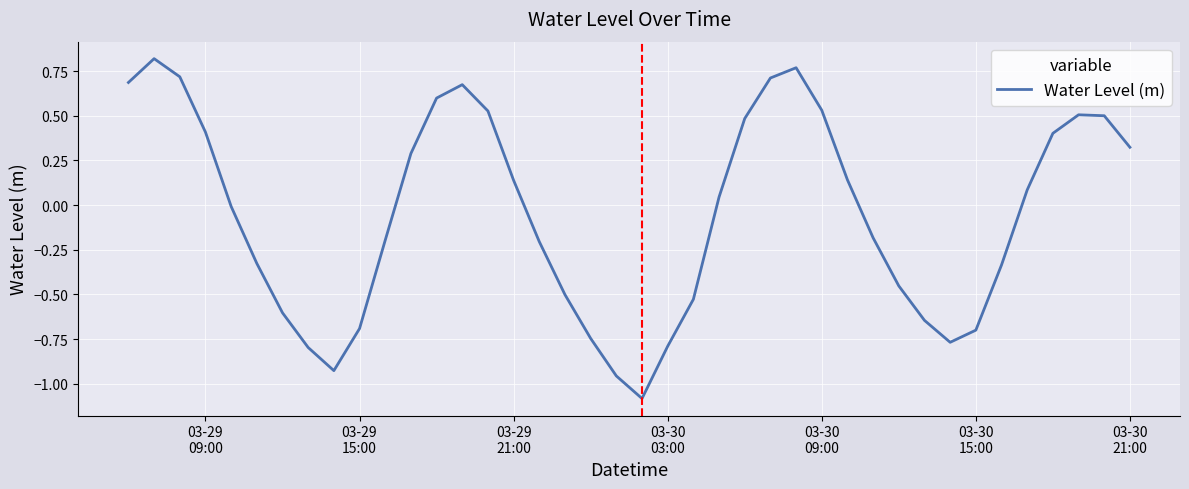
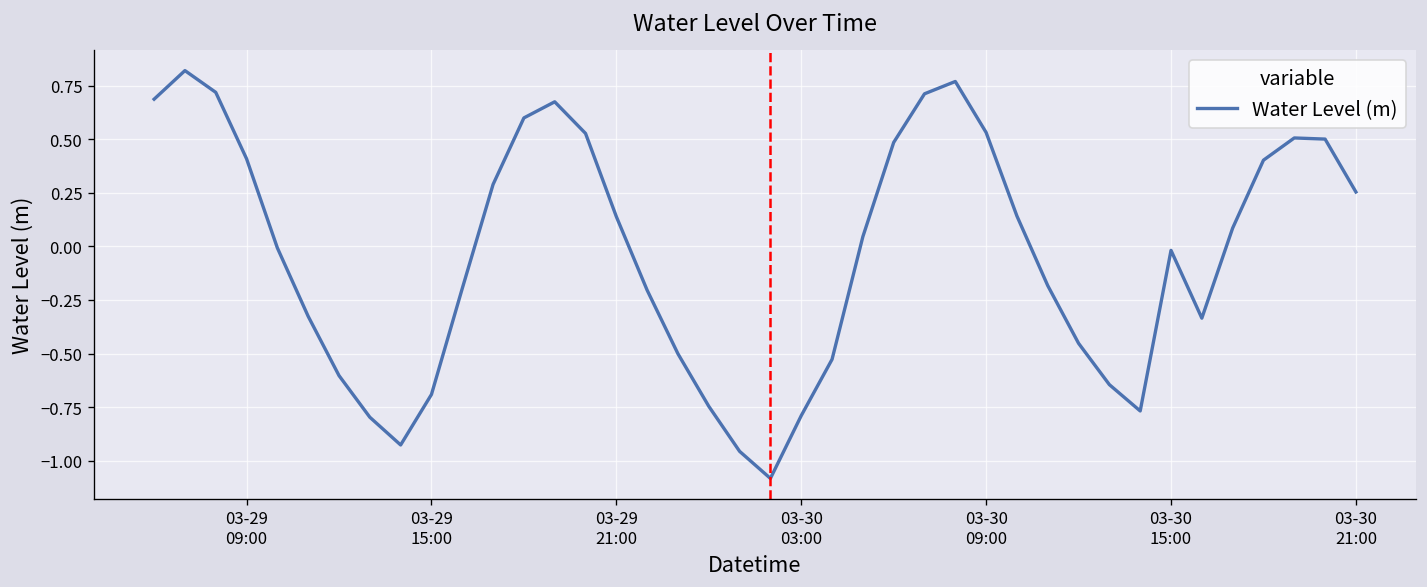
03-30 15:00: -0.70 -> -0.02
03-30 21:00: 0.32 -> 0.25
